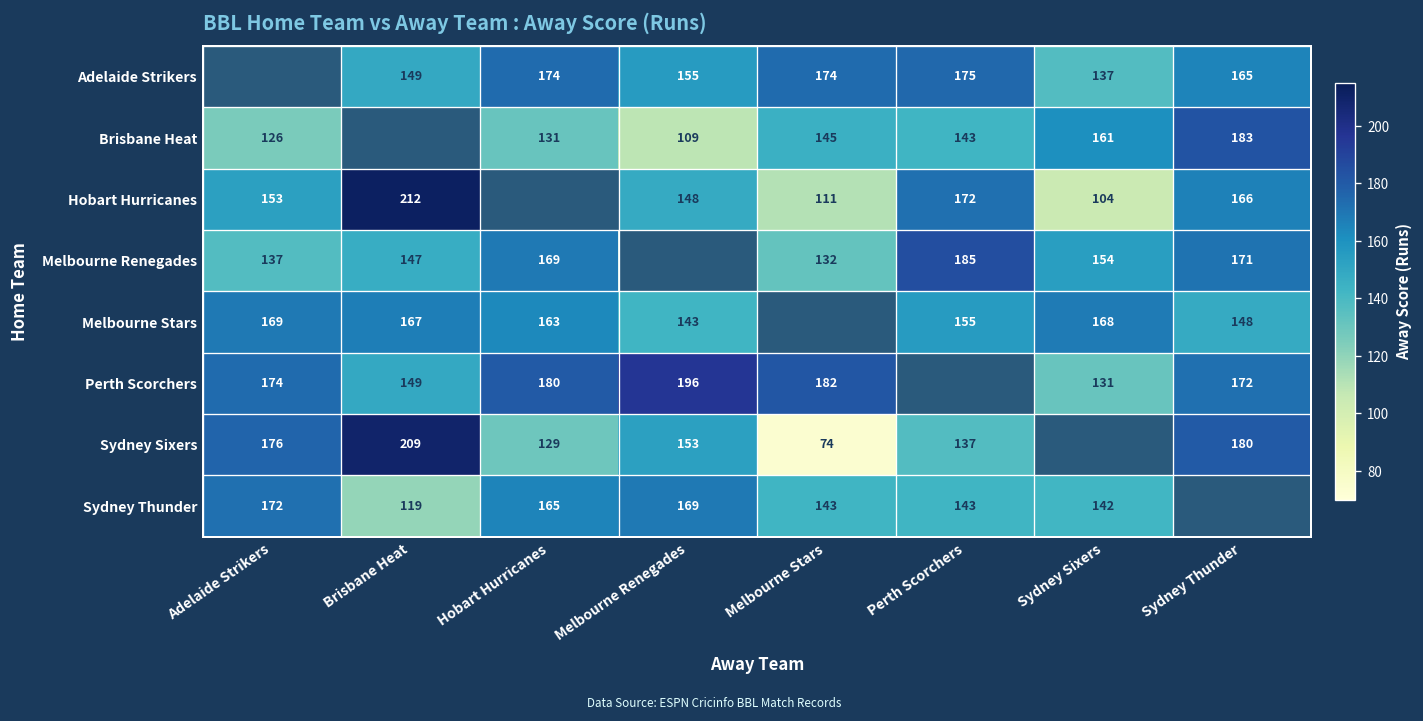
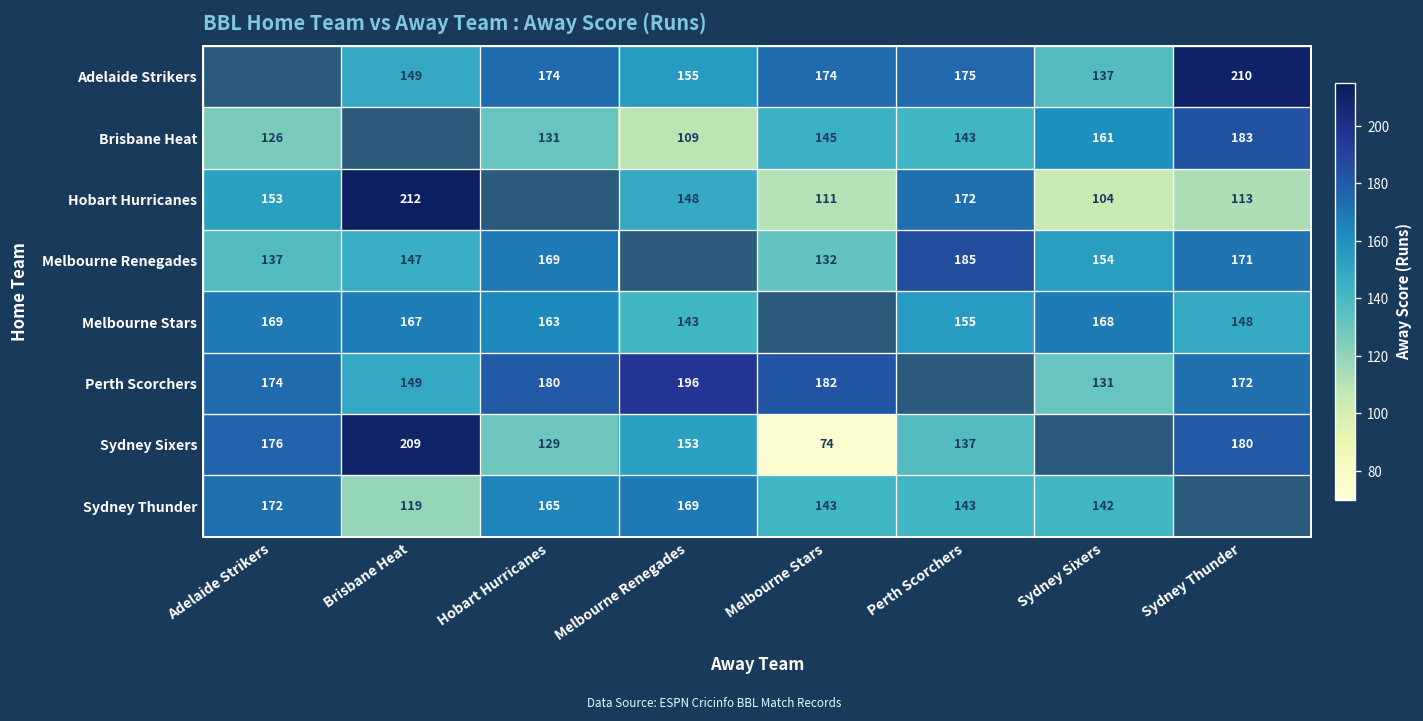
Adelaide Strikers, Sydney Thunder: 165 -> 210
Hobart Hurricanes, Sydney Thunder: 166 -> 113
